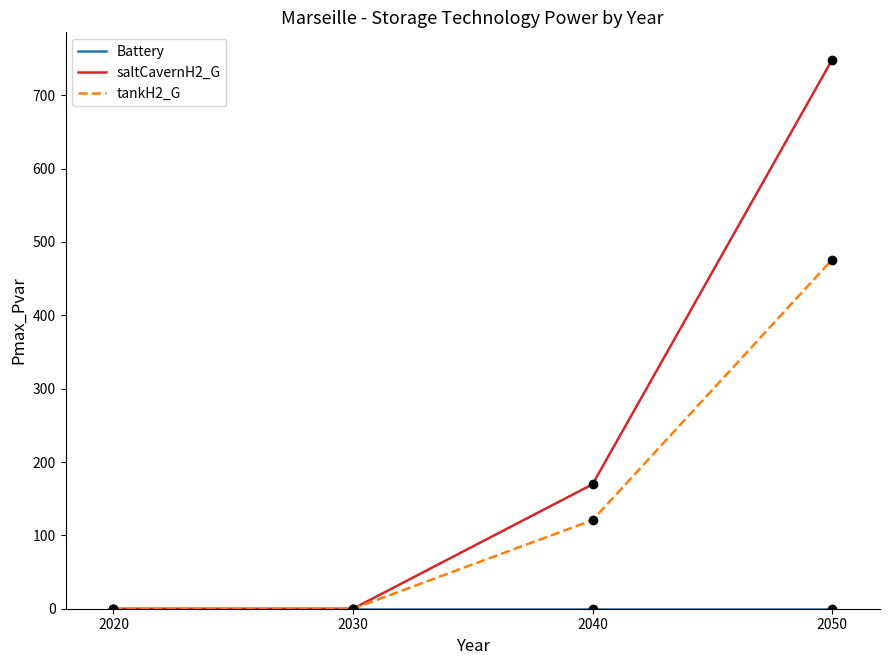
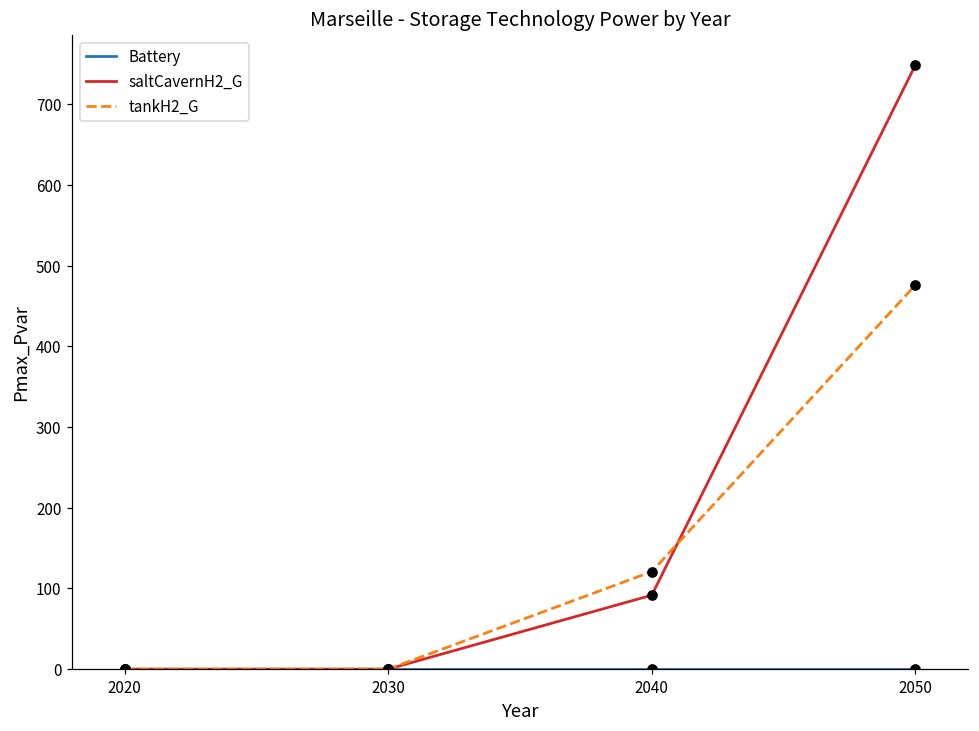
saltCavernH2_G, 2040: 170 -> 90
